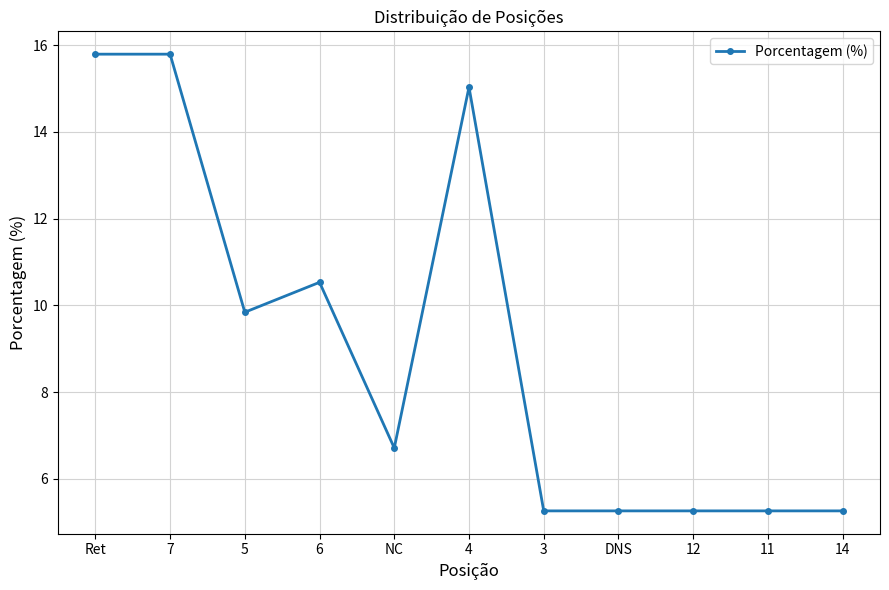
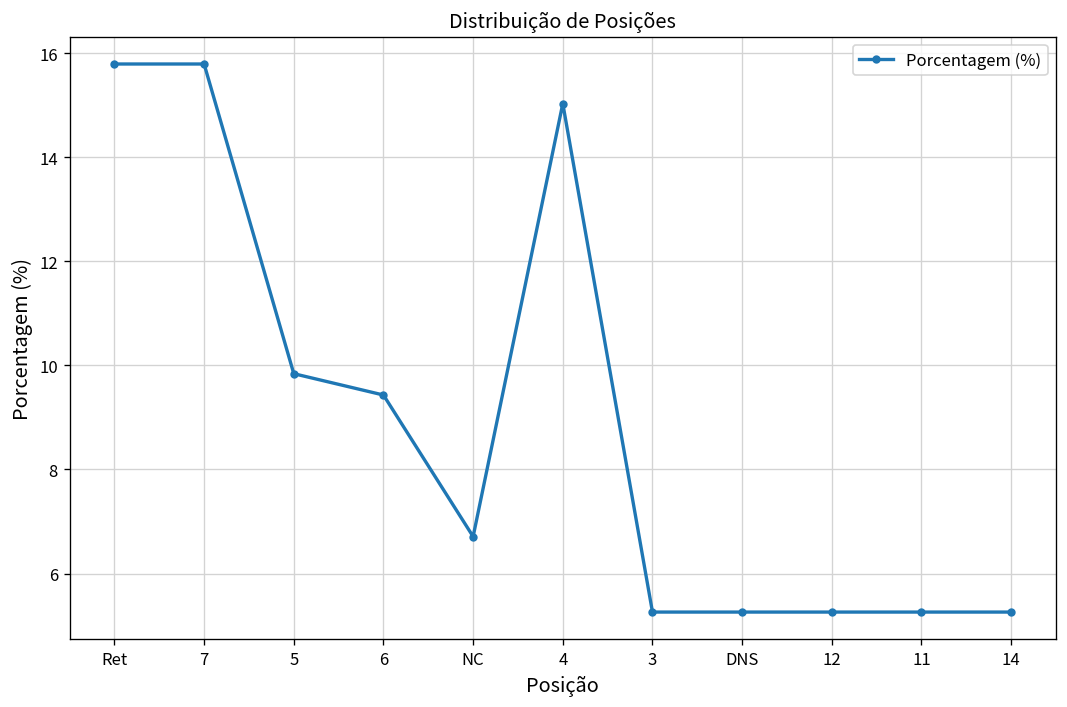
6: 10.5 -> 9.4
